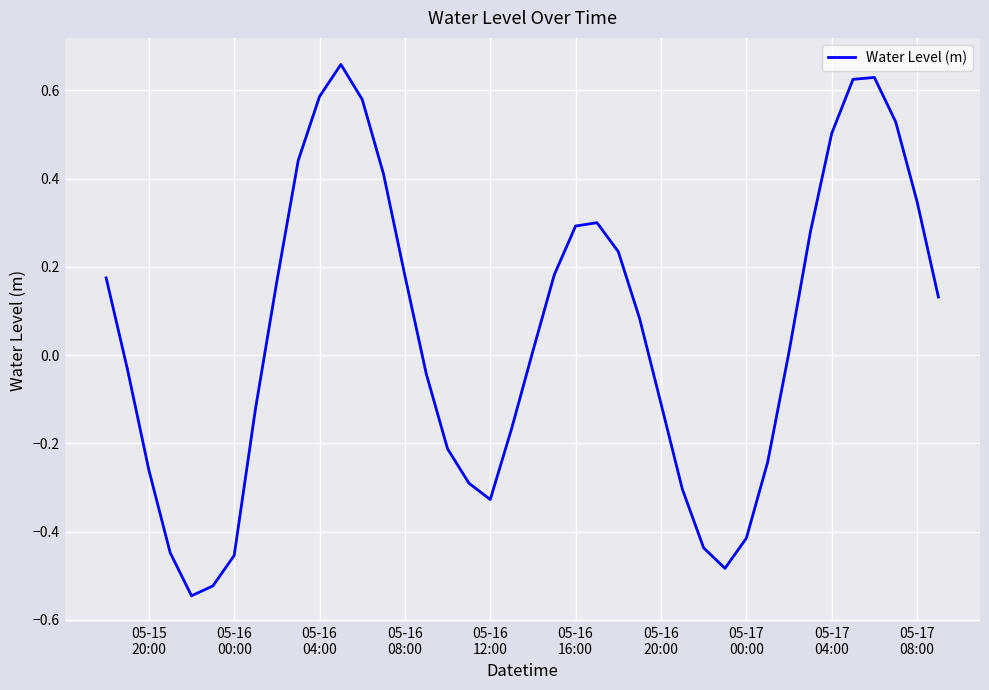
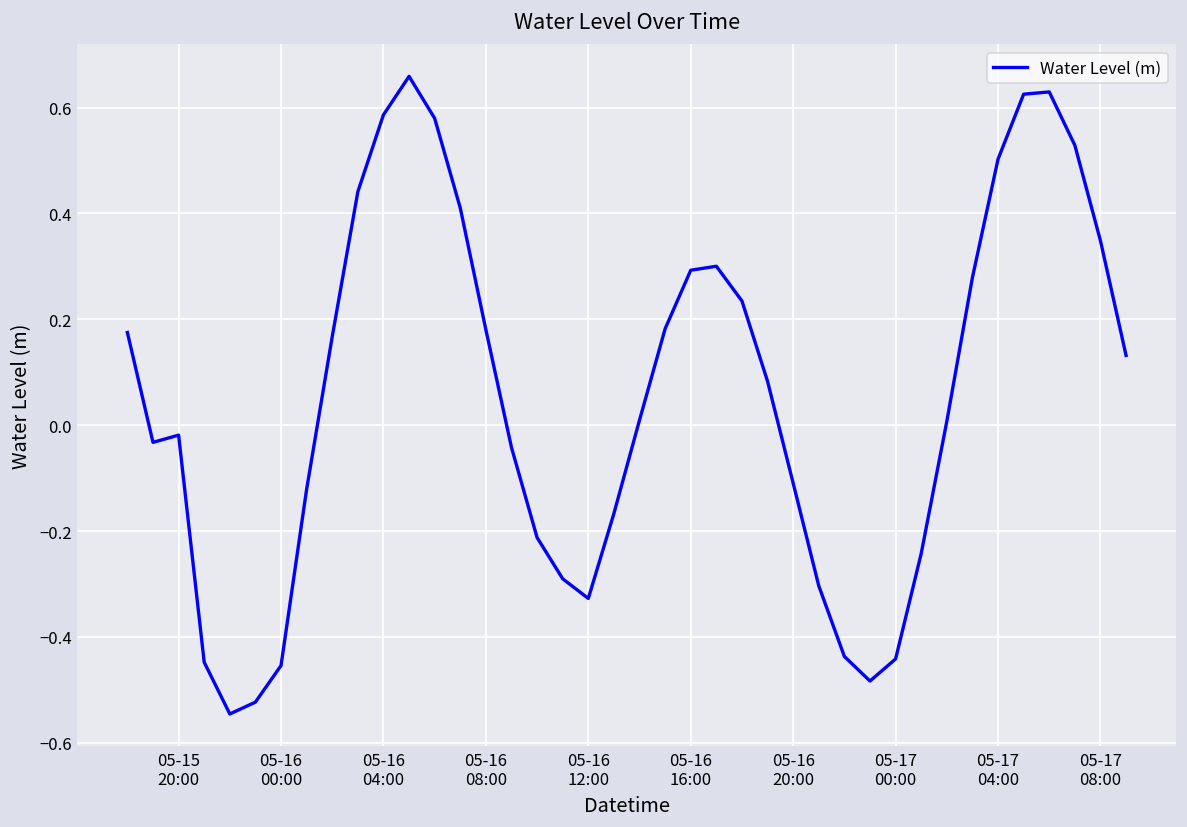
05-15 20:00: -0.26 -> -0.02
05-17 00:00: -0.42 -> -0.44
